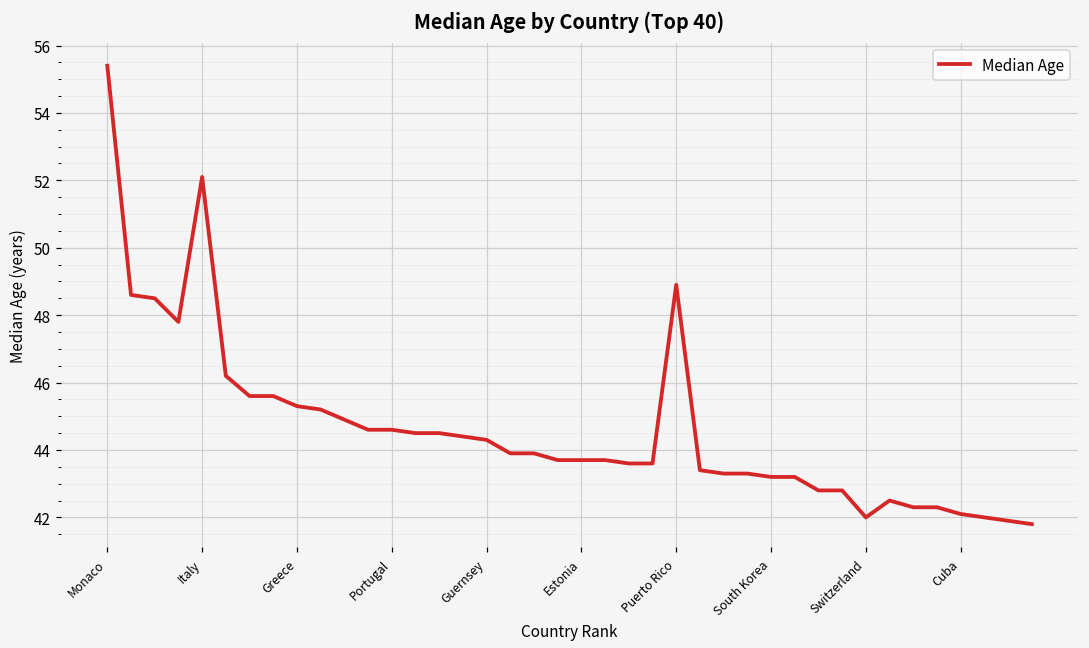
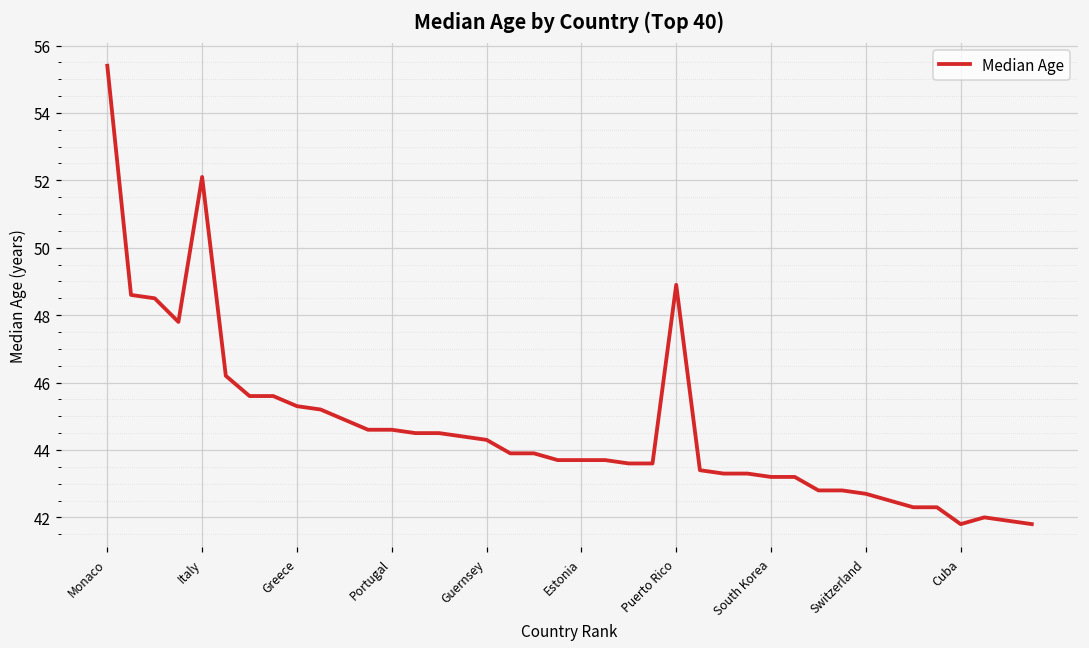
Switzerland: 42.0 -> 42.7
Cuba: 42.1 -> 41.8
